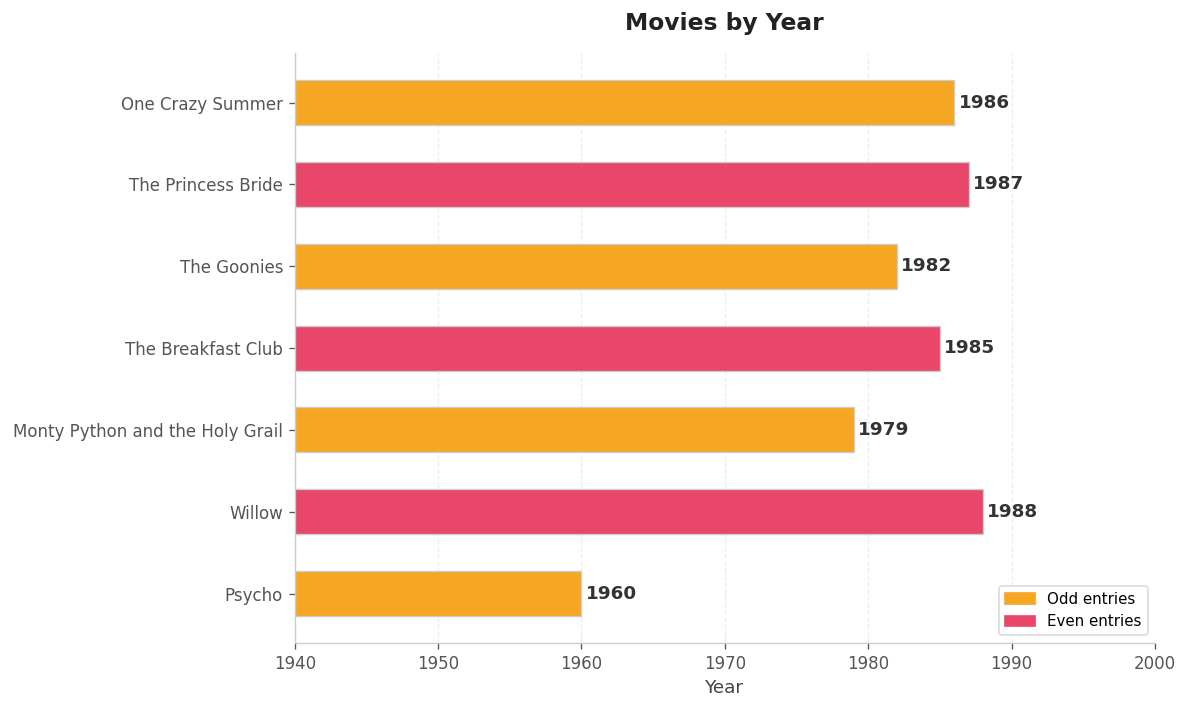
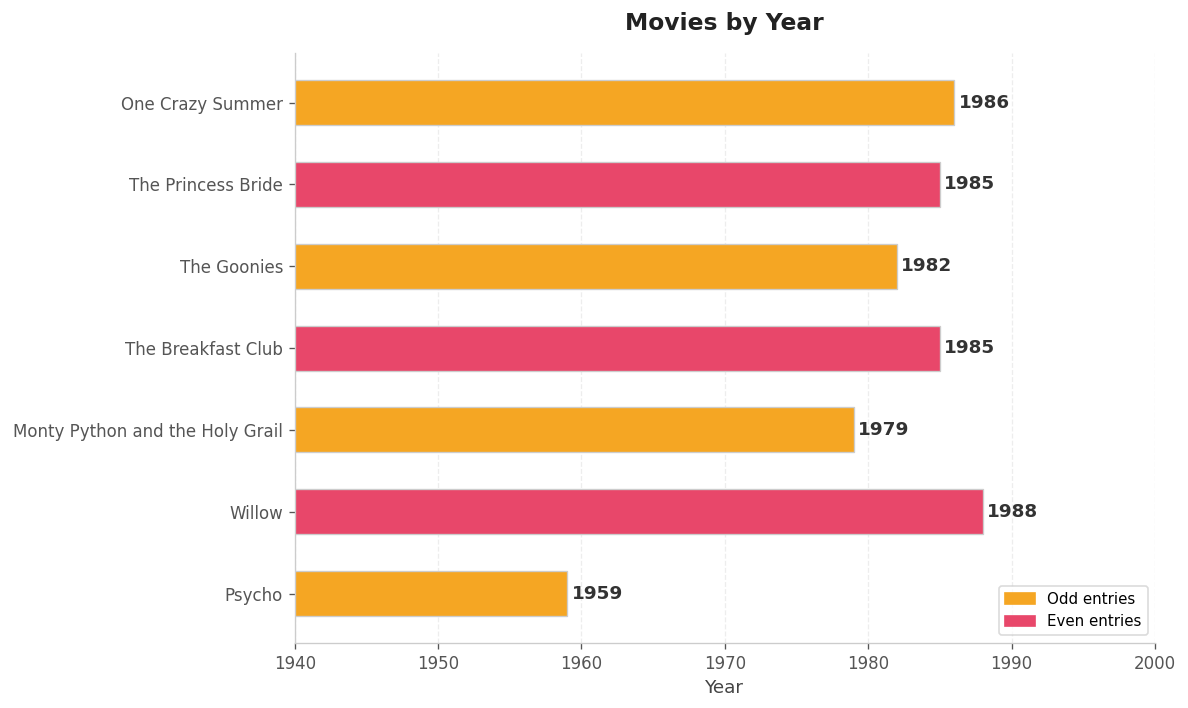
The Princess Bride: 1987 -> 1985
Psycho: 1960 -> 1959
